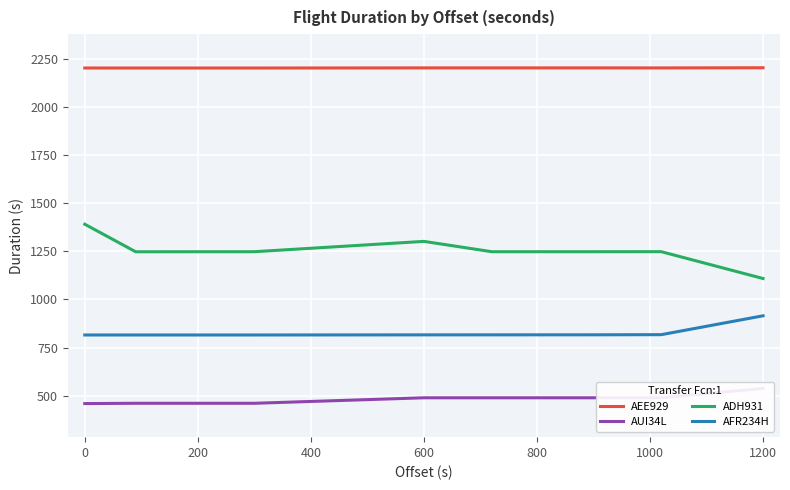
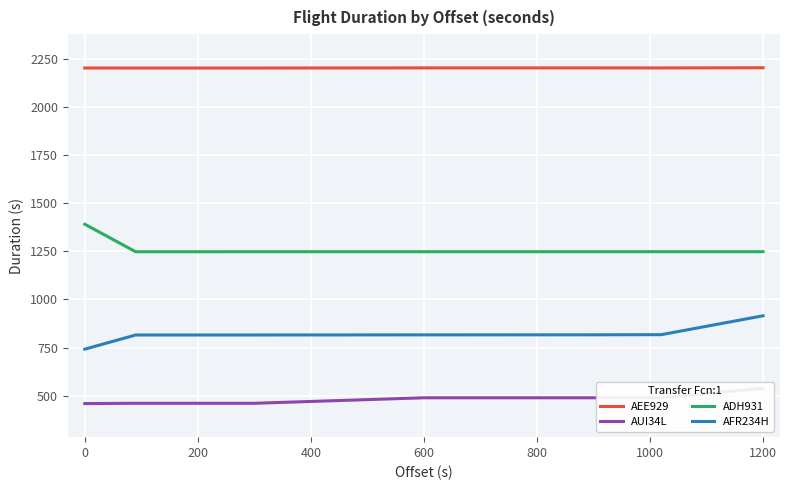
AFR234H, 0: 820 -> 740
ADH931, 600: 1300 -> 1250
ADH931, 1200: 1110 -> 1250
